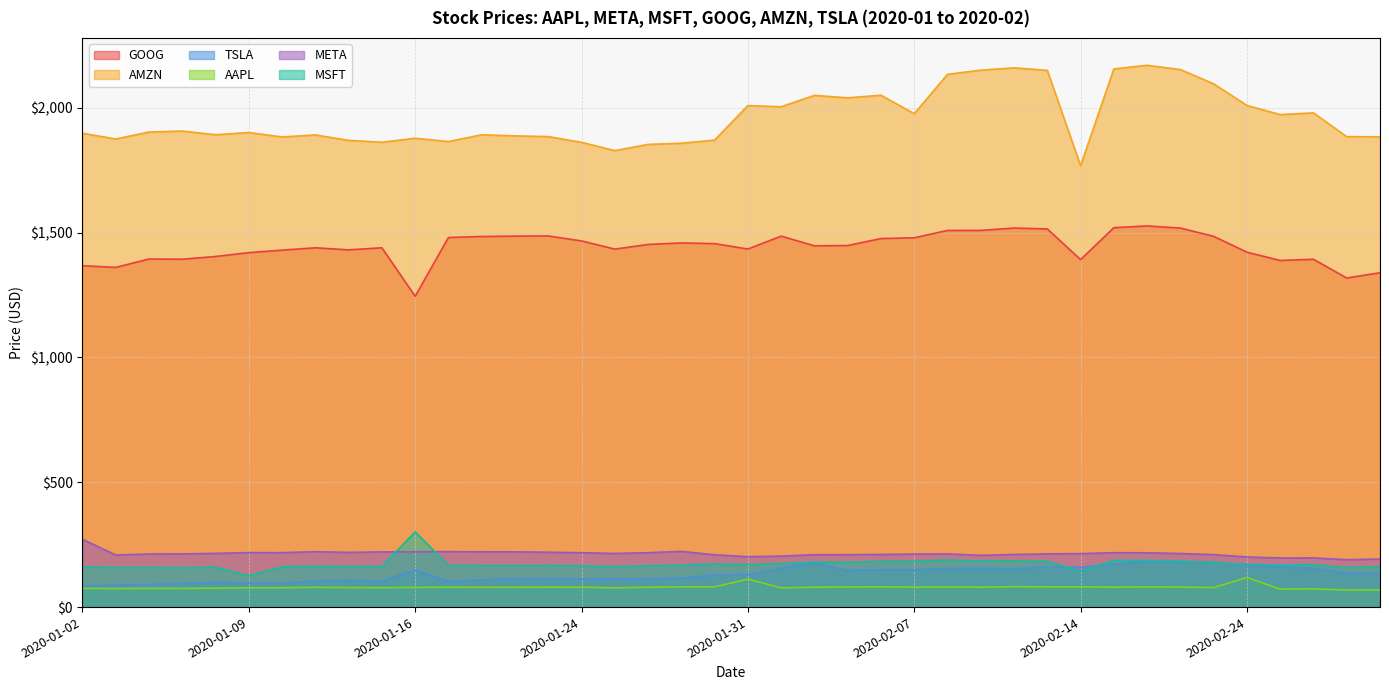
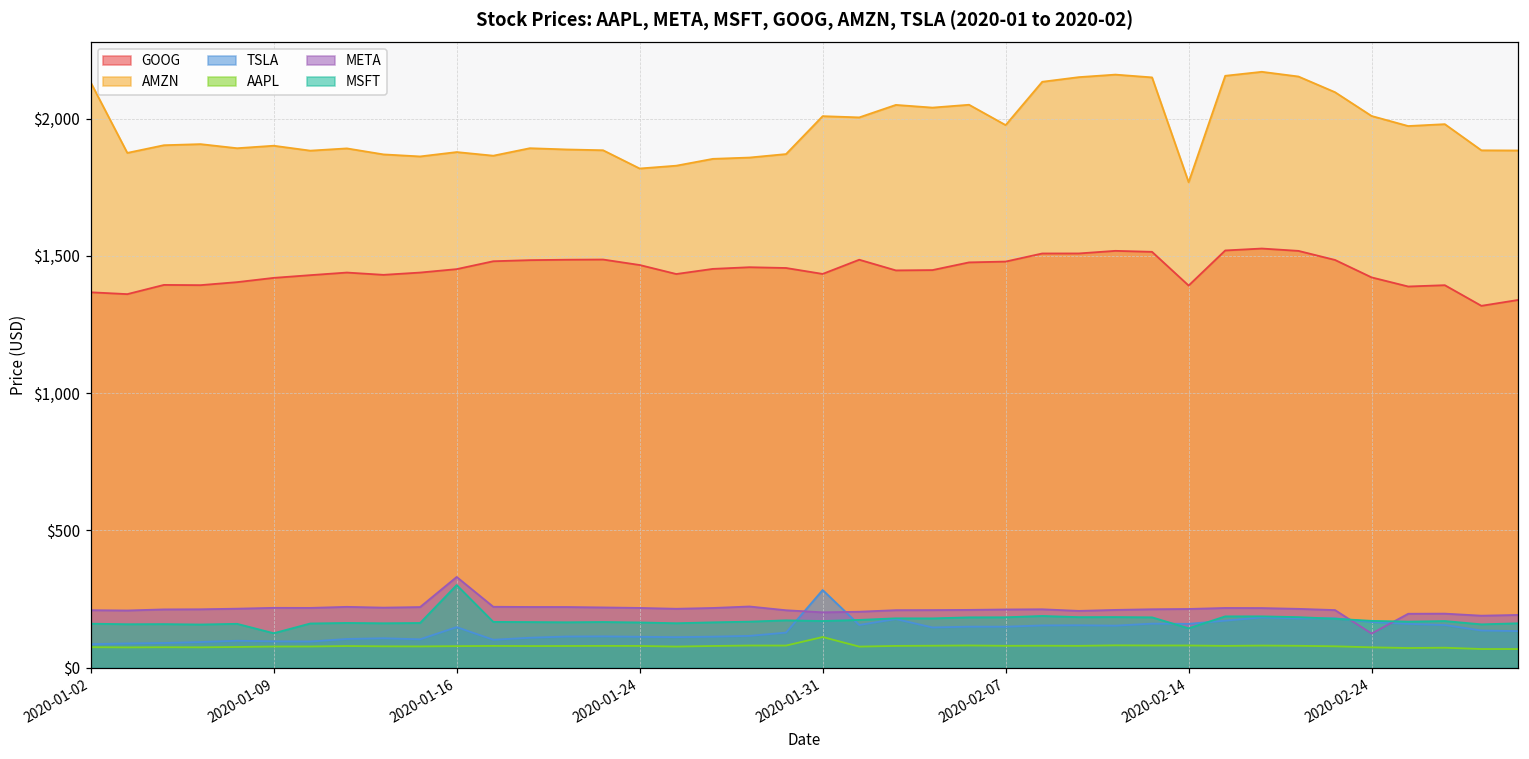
AMZN, 2020-01-02: $1,900 -> $2,130
META, 2020-01-02: $270 -> $210
GOOG, 2020-01-16: $1,240 -> $1,450
META, 2020-01-16: $220 -> $330
AMZN, 2020-01-24: $1,860 -> $1,820
TSLA, 2020-01-31: $130 -> $280
AAPL, 2020-02-24: $120 -> $70
META, 2020-02-24: $200 -> $120
